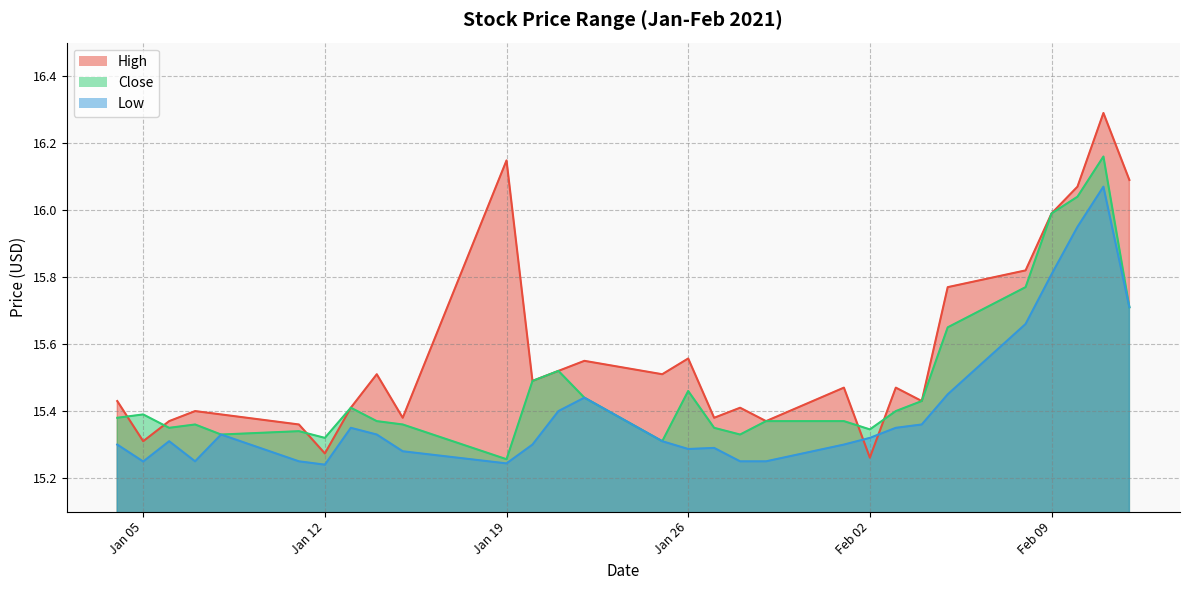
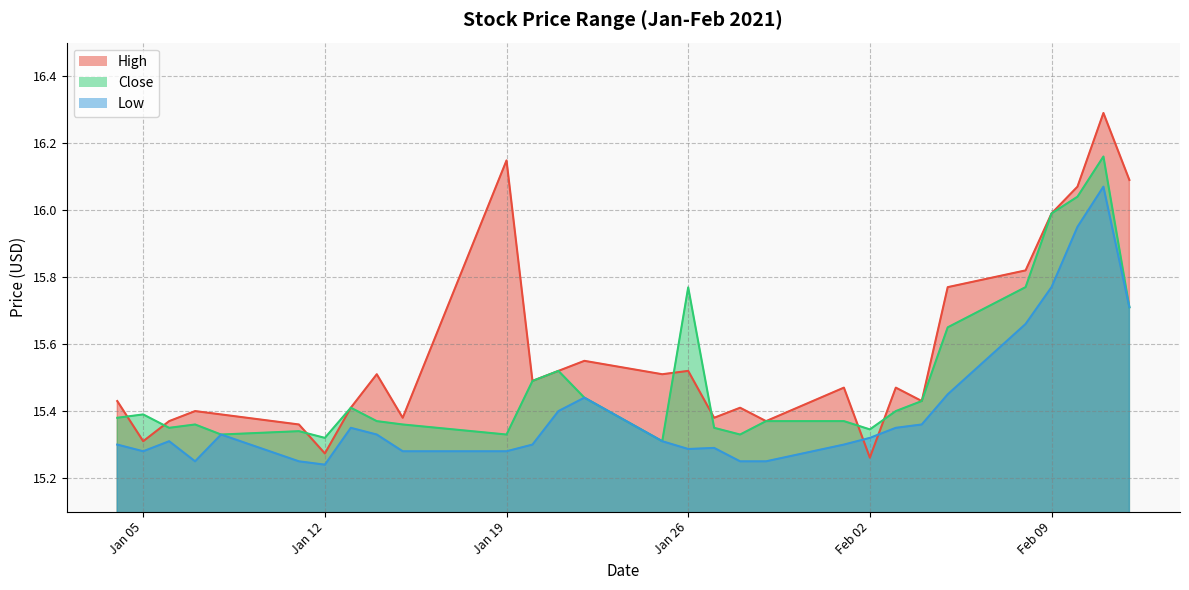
Low, Jan 05: 15.25 -> 15.28
Close, Jan 19: 15.26 -> 15.33
Low, Jan 19: 15.24 -> 15.28
High, Jan 26: 15.56 -> 15.52
Close, Jan 26: 15.46 -> 15.77
Low, Feb 09: 15.81 -> 15.77
